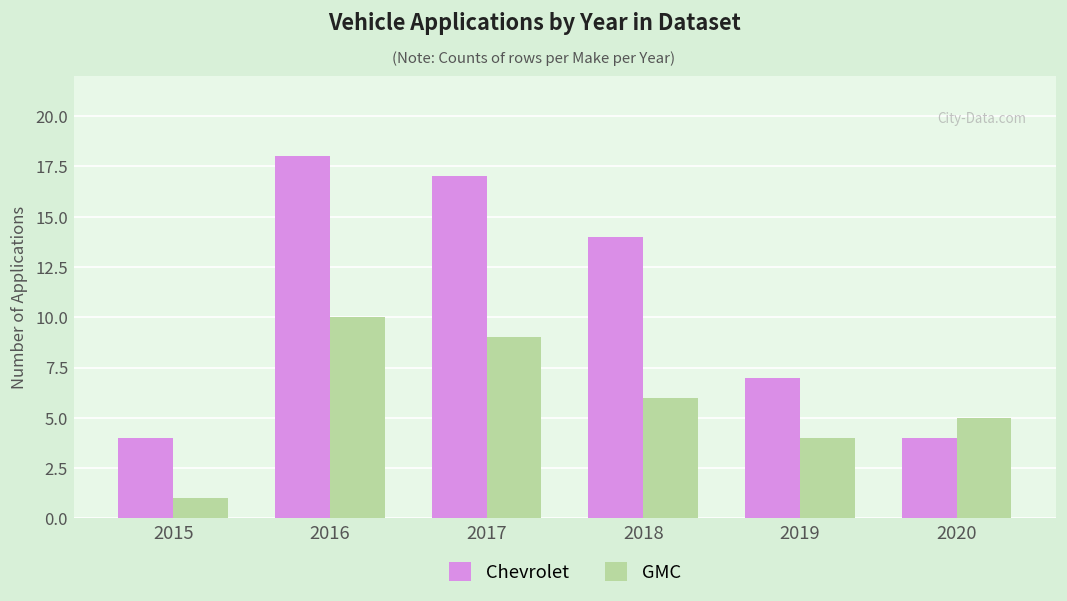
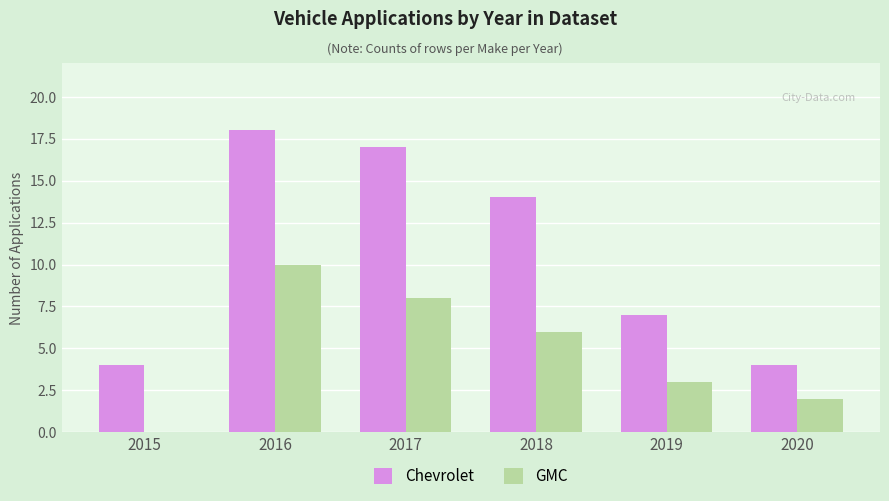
GMC, 2015: 1 -> 0
GMC, 2017: 9 -> 8
GMC, 2019: 4 -> 3
GMC, 2020: 5 -> 2
